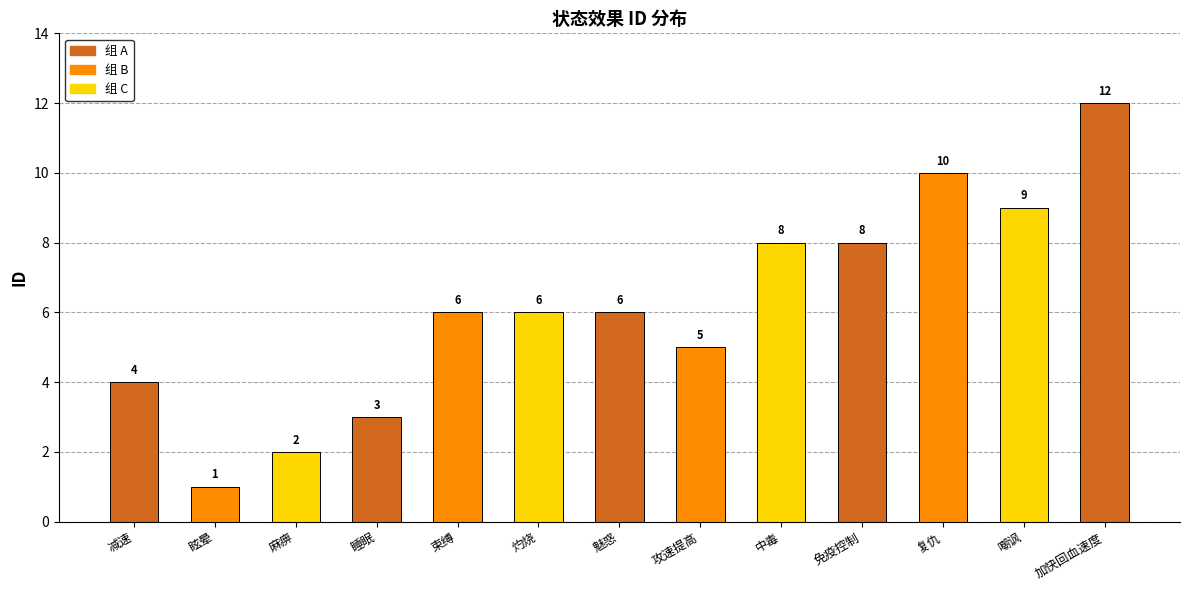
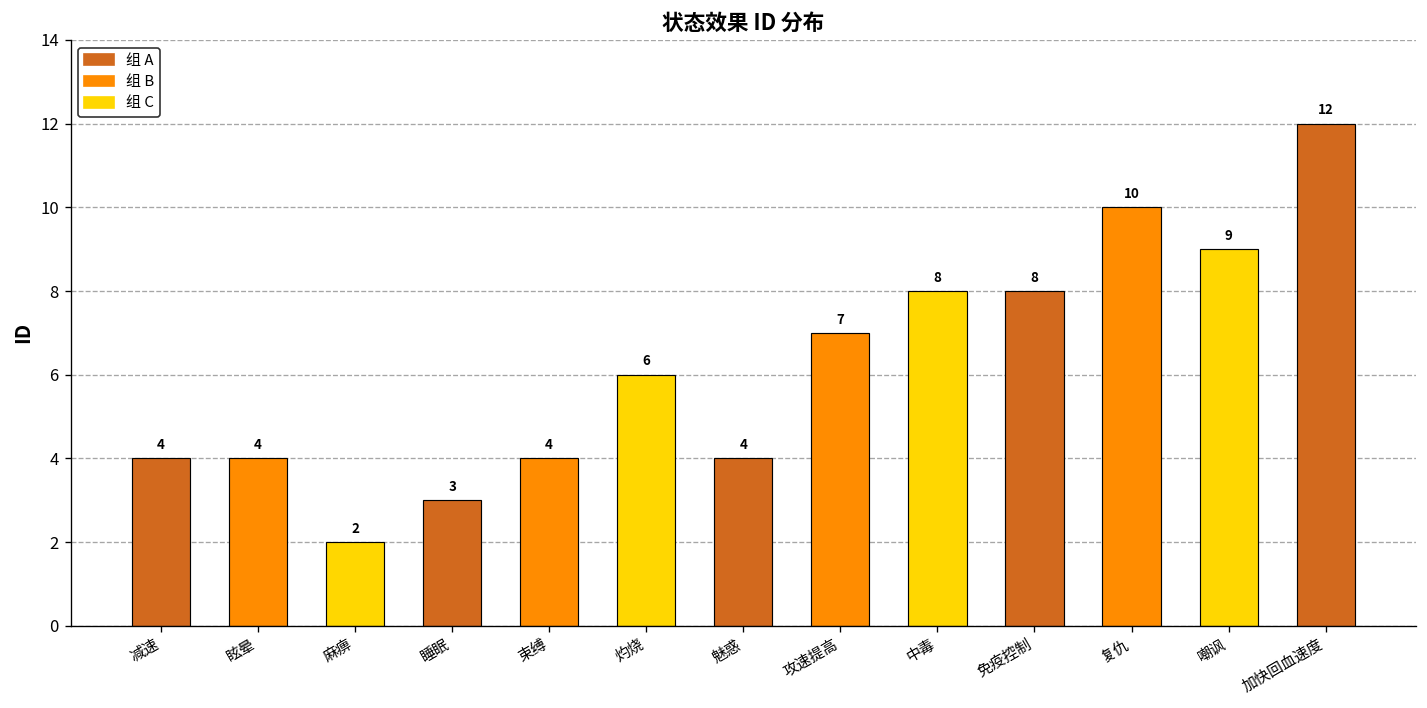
眩晕: 1 -> 4
束缚: 6 -> 4
魅惑: 6 -> 4
攻速提高: 5 -> 7
